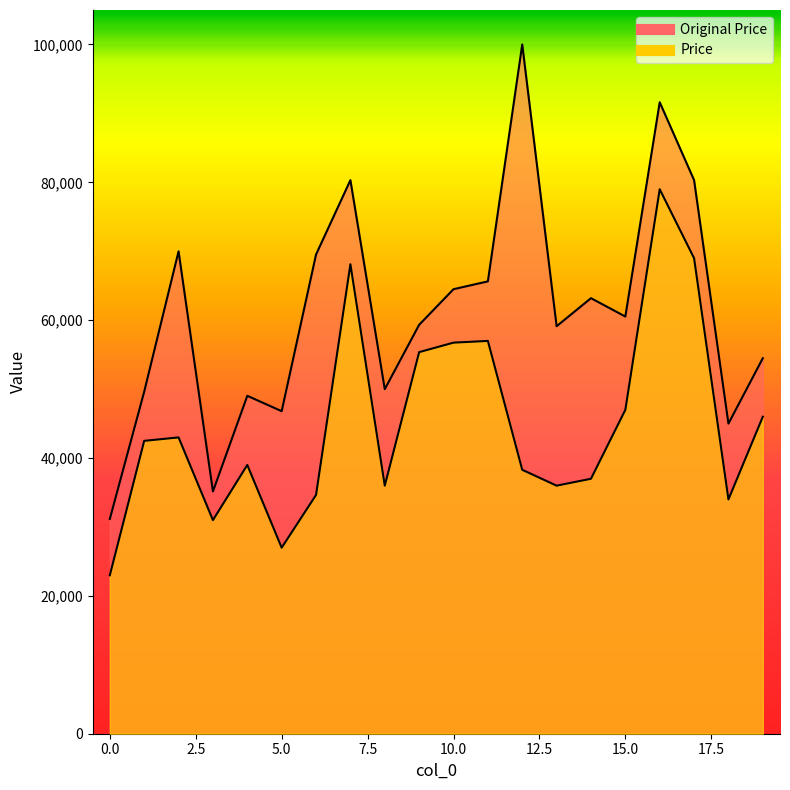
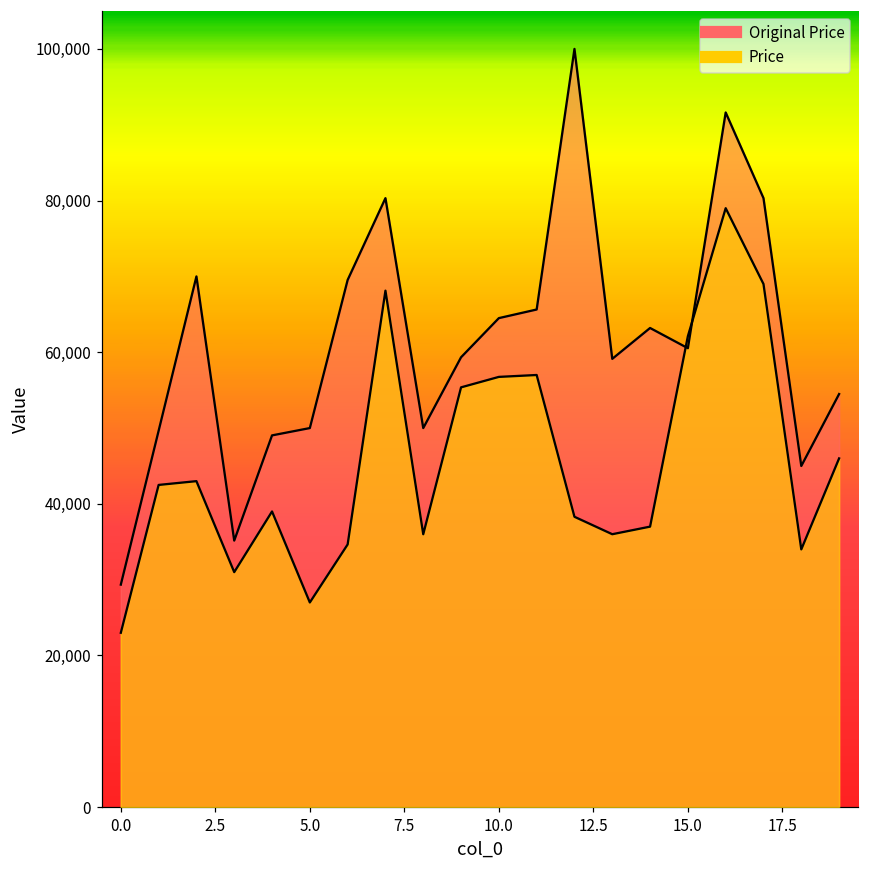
Original Price, 0.0: 31,000 -> 29,000
Original Price, 5.0: 47,000 -> 50,000
Price, 15.0: 47,000 -> 62,000
